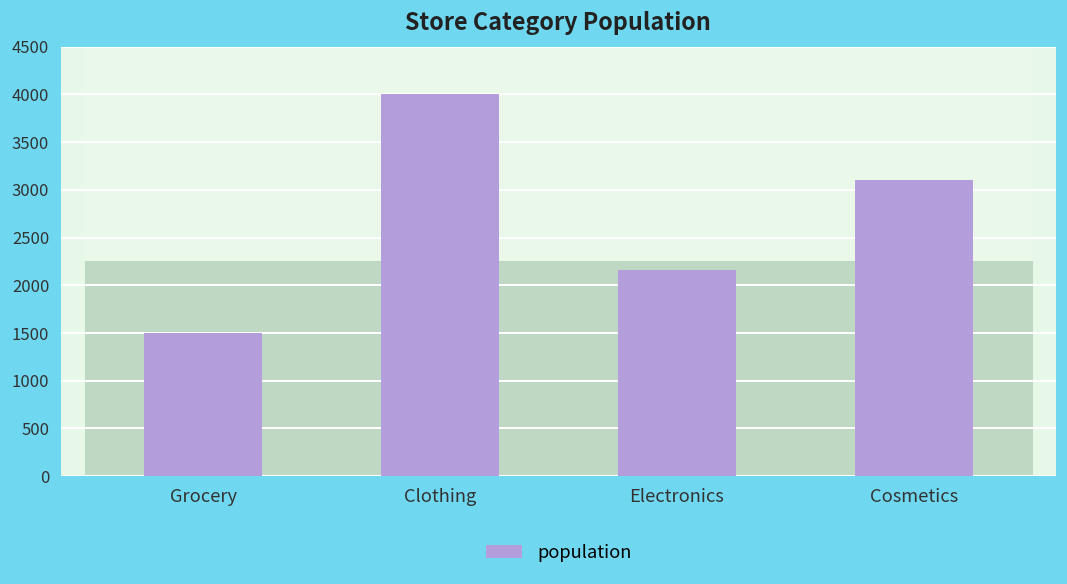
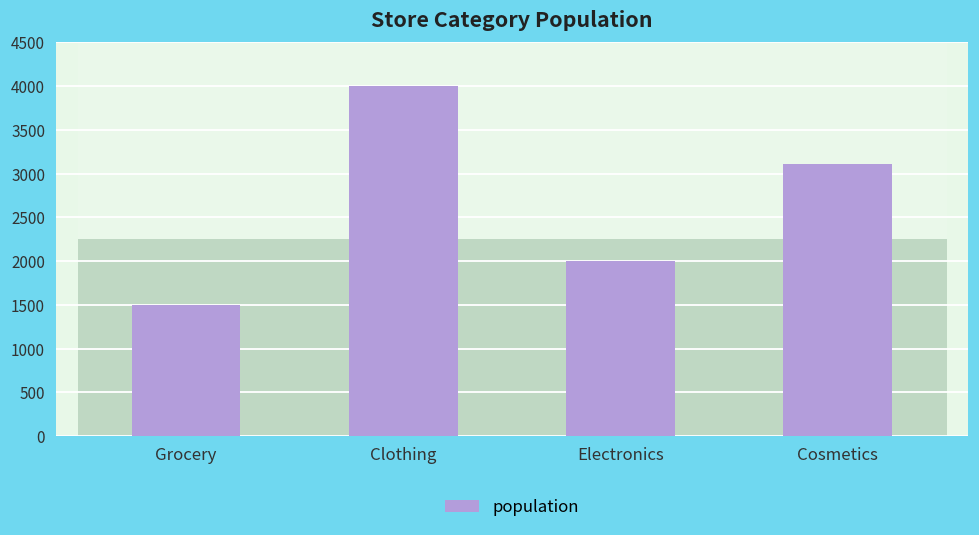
Electronics: 2200 -> 2000
